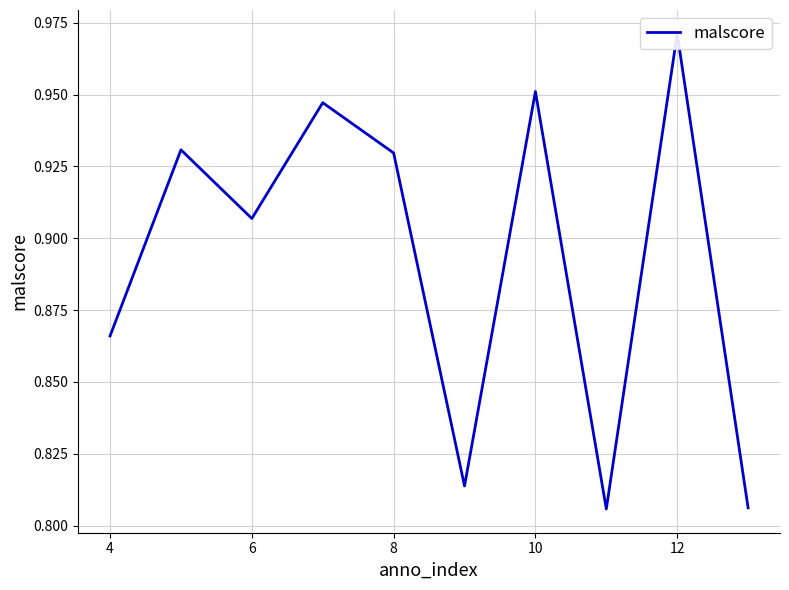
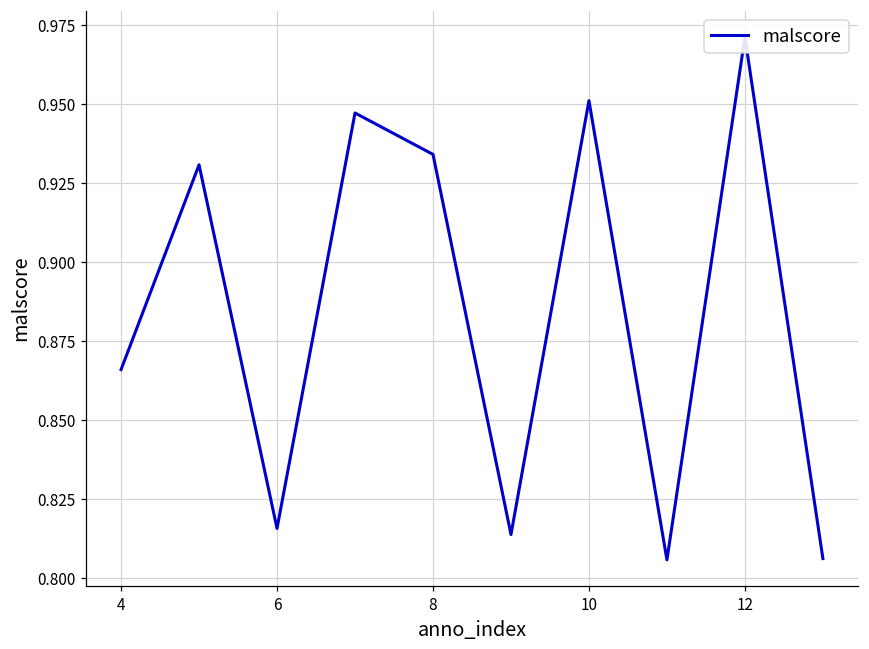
6: 0.907 -> 0.816
8: 0.930 -> 0.934
